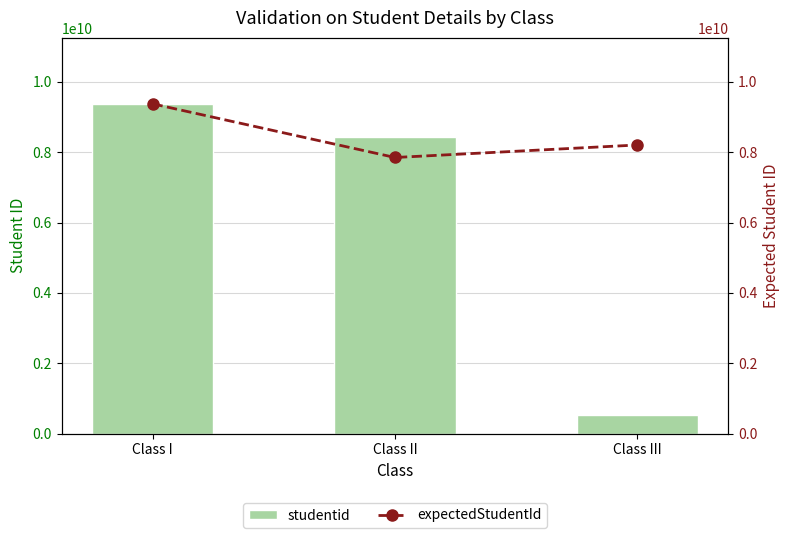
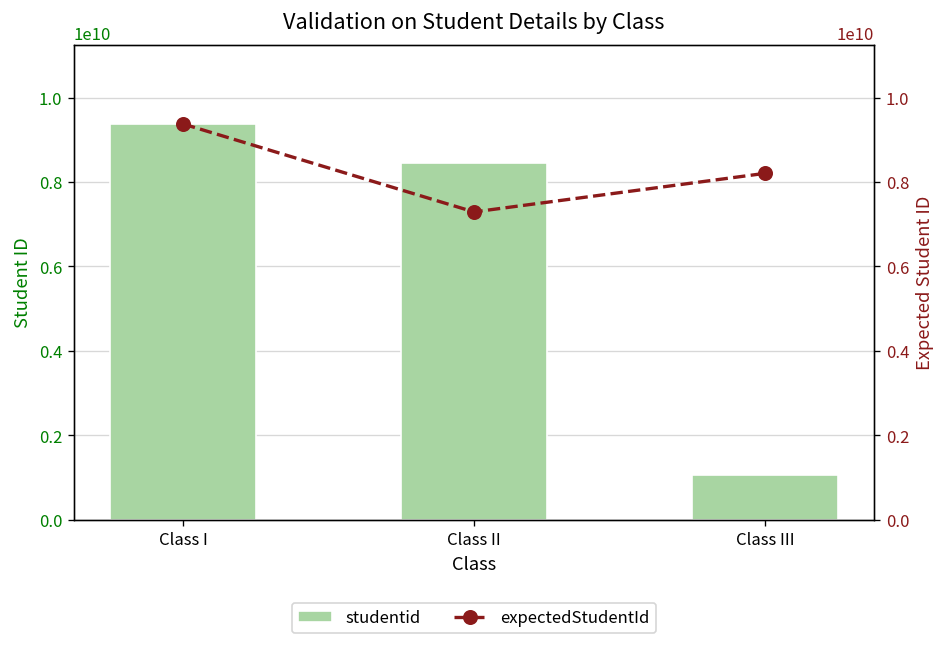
studentid, Class III: 500000000 -> 1100000000
expectedStudentId, Class II: 7800000000 -> 7300000000
